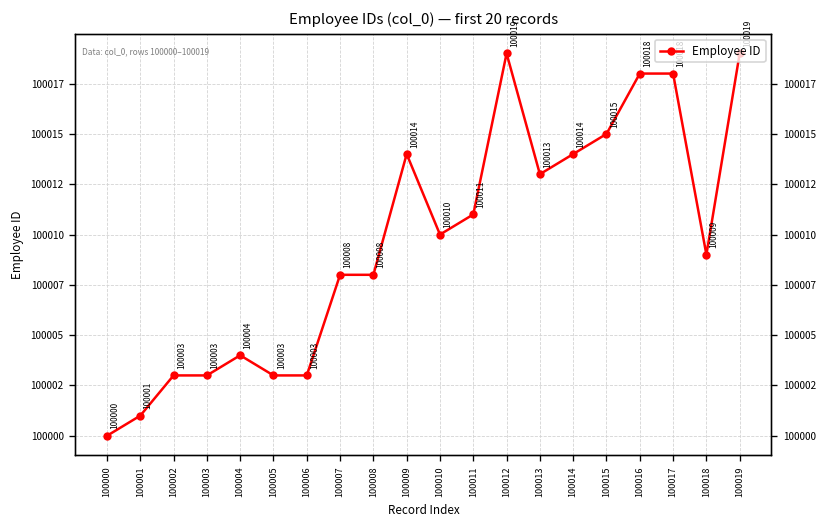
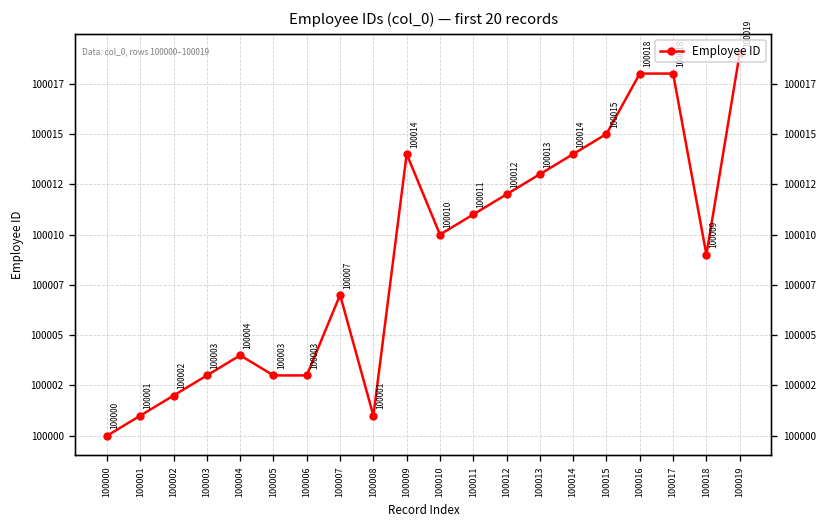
100002: 100003 -> 100002
100007: 100008 -> 100007
100008: 100008 -> 100001
100012: 100019 -> 100012
